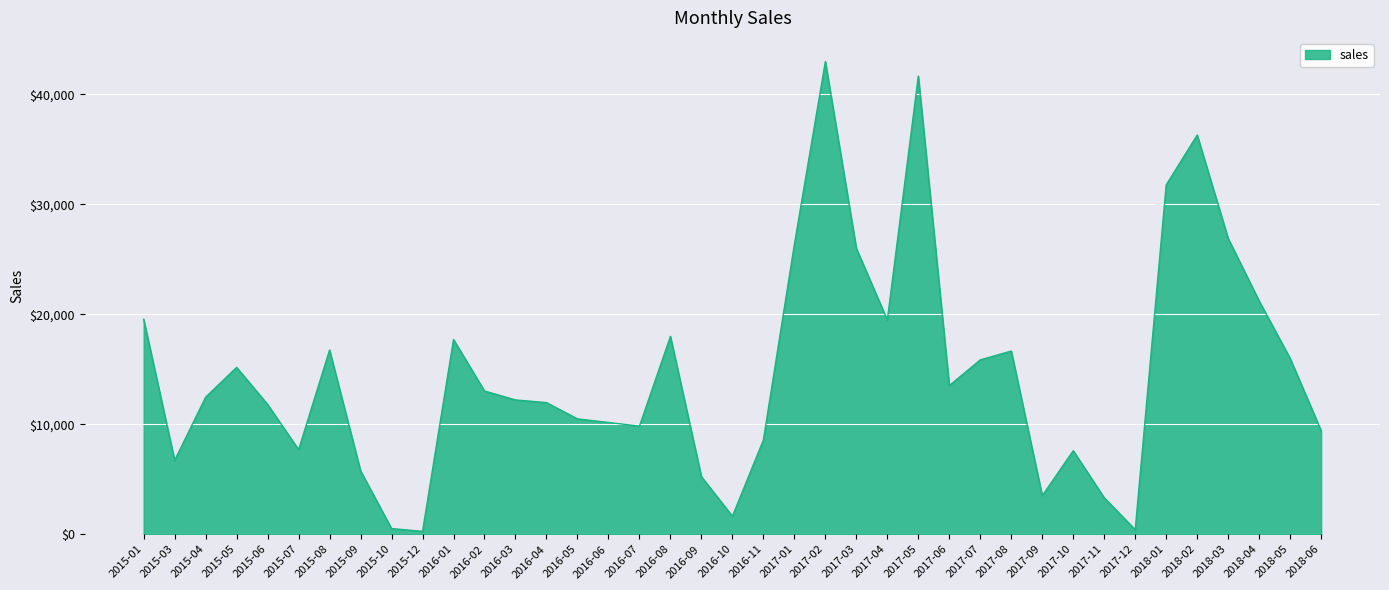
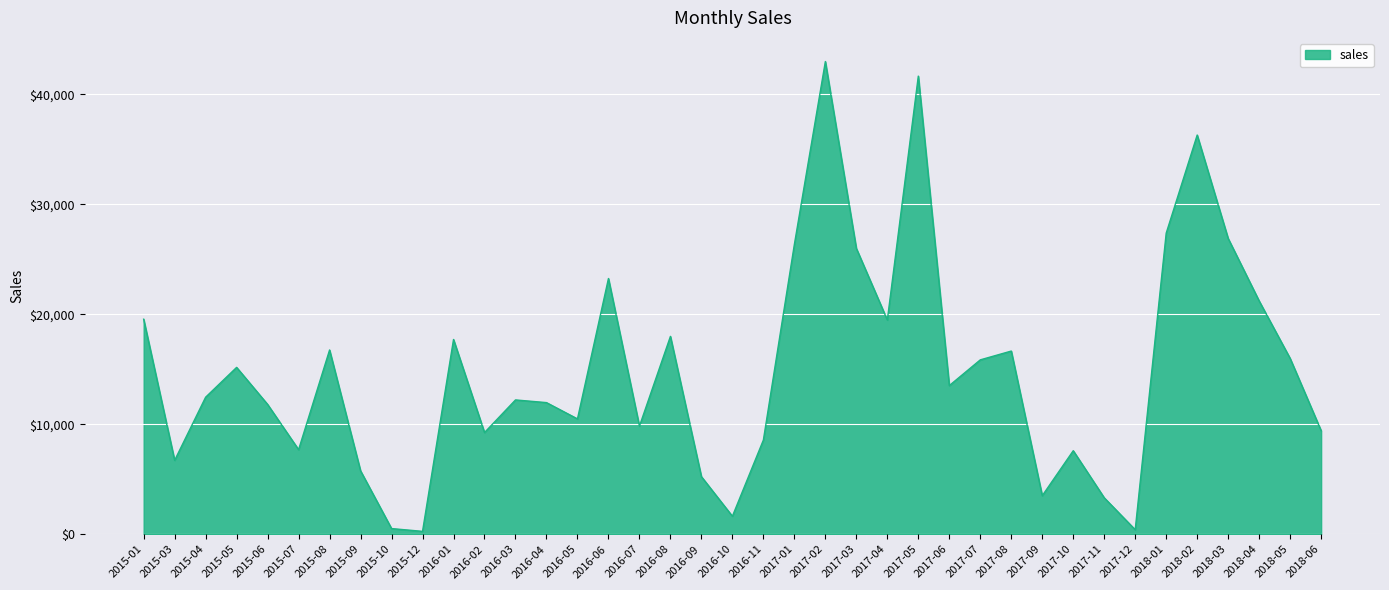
2016-02: $13,000 -> $9,200
2016-06: $10,200 -> $23,200
2018-01: $31,800 -> $27,400
